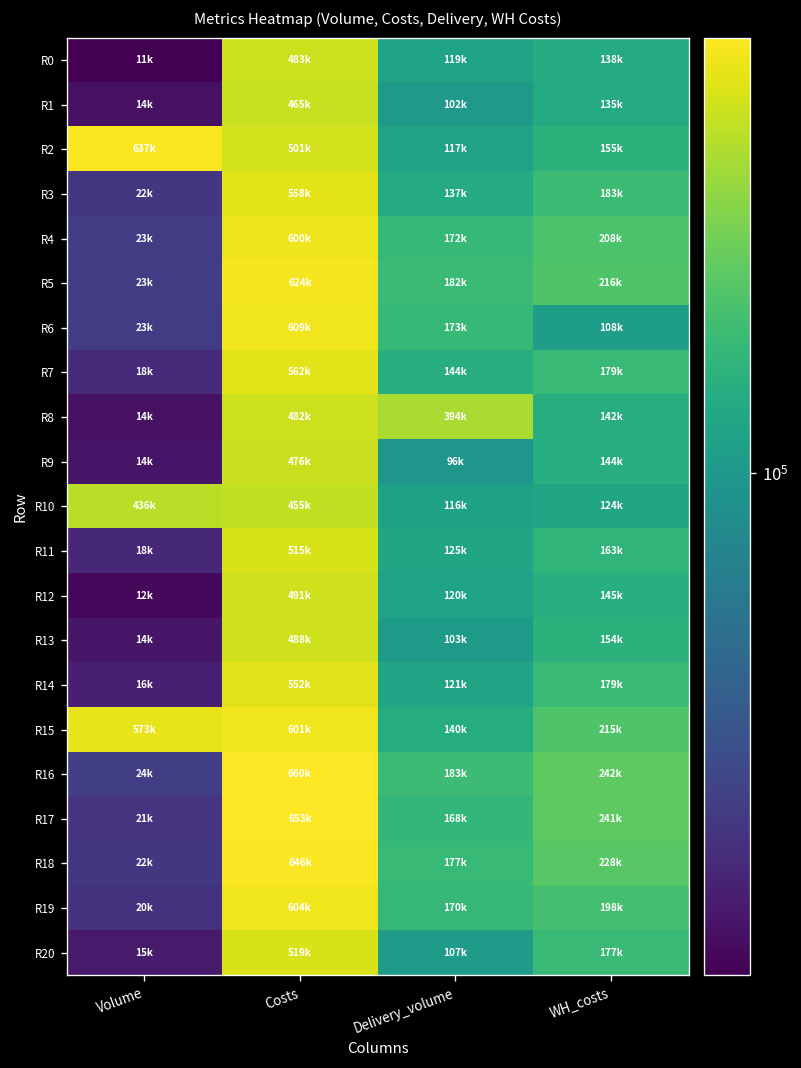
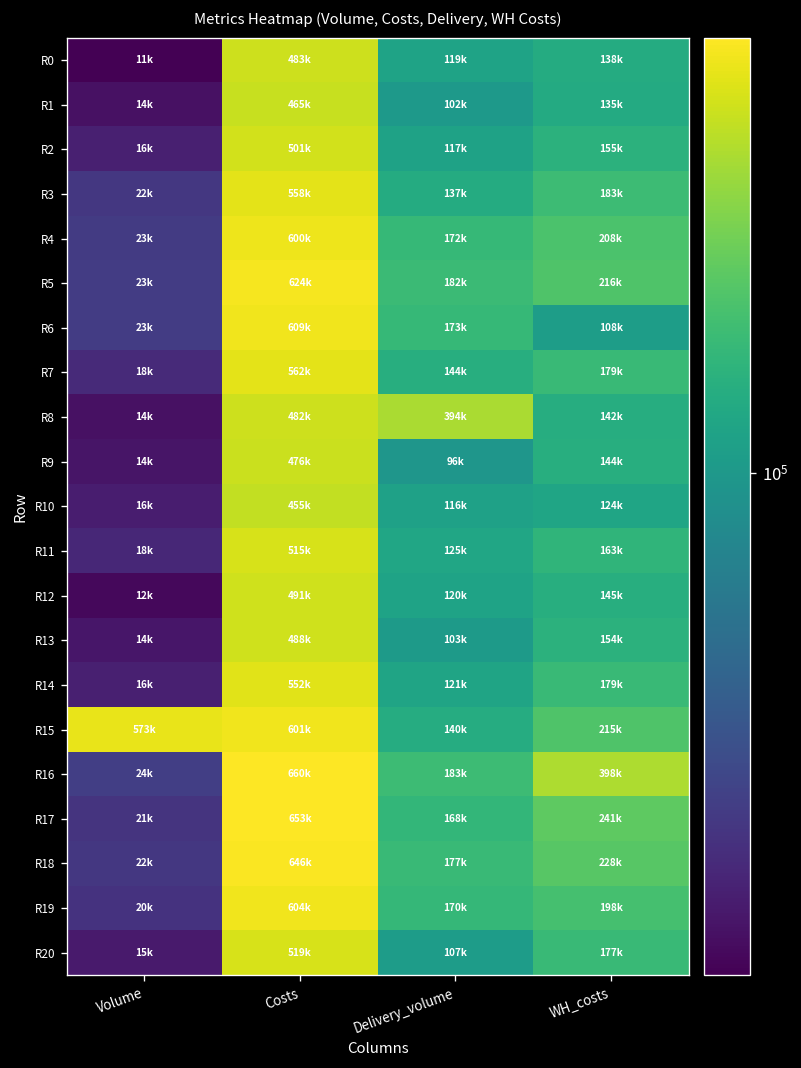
R2, Volume: 637k -> 16k
R10, Volume: 436k -> 16k
R16, WH_costs: 242k -> 398k
